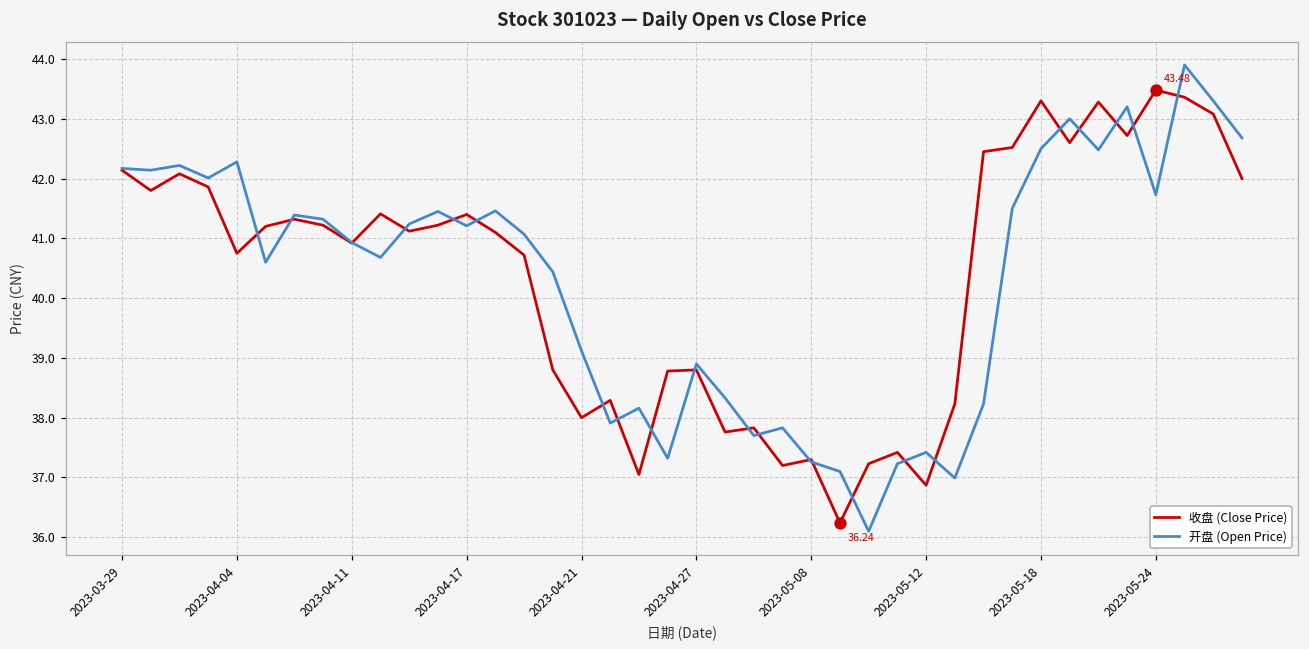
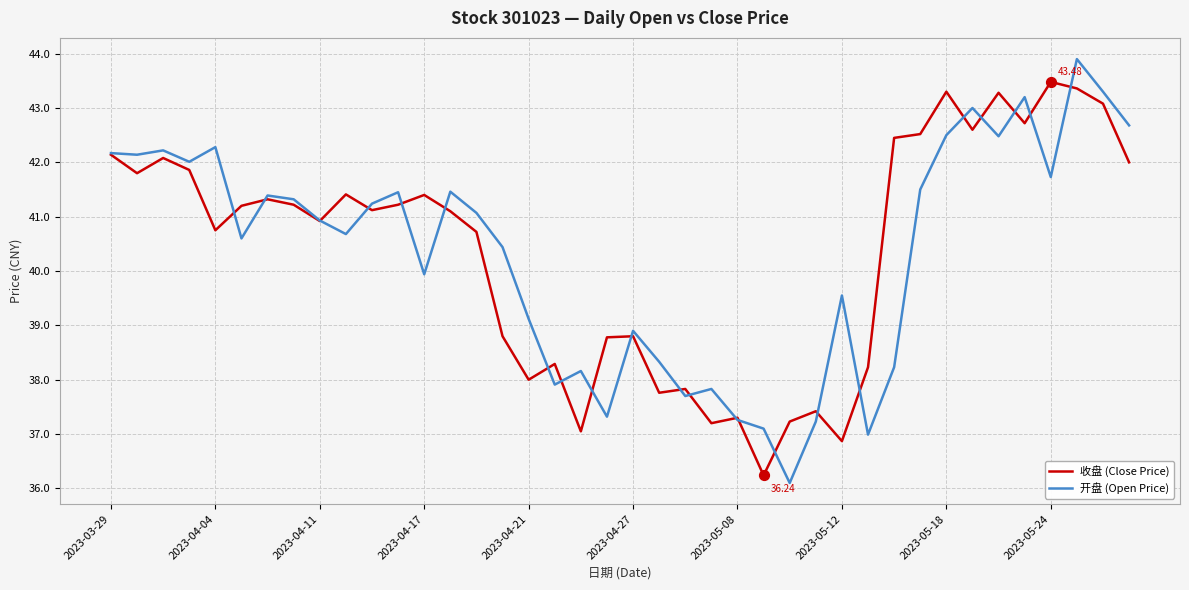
开盘 (Open Price), 2023-04-17: 41.2 -> 39.9
开盘 (Open Price), 2023-05-12: 37.4 -> 39.6
